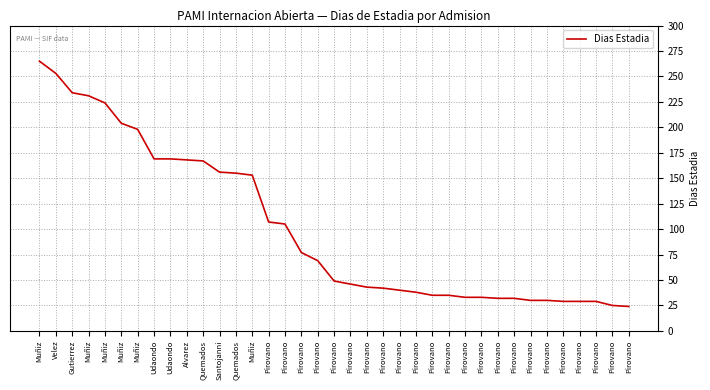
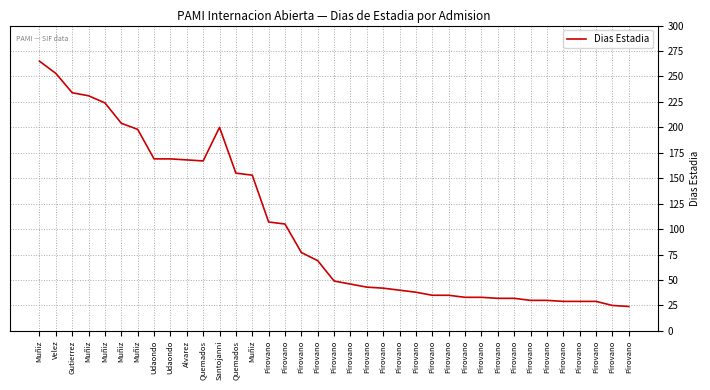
Santojanni: 156 -> 200
